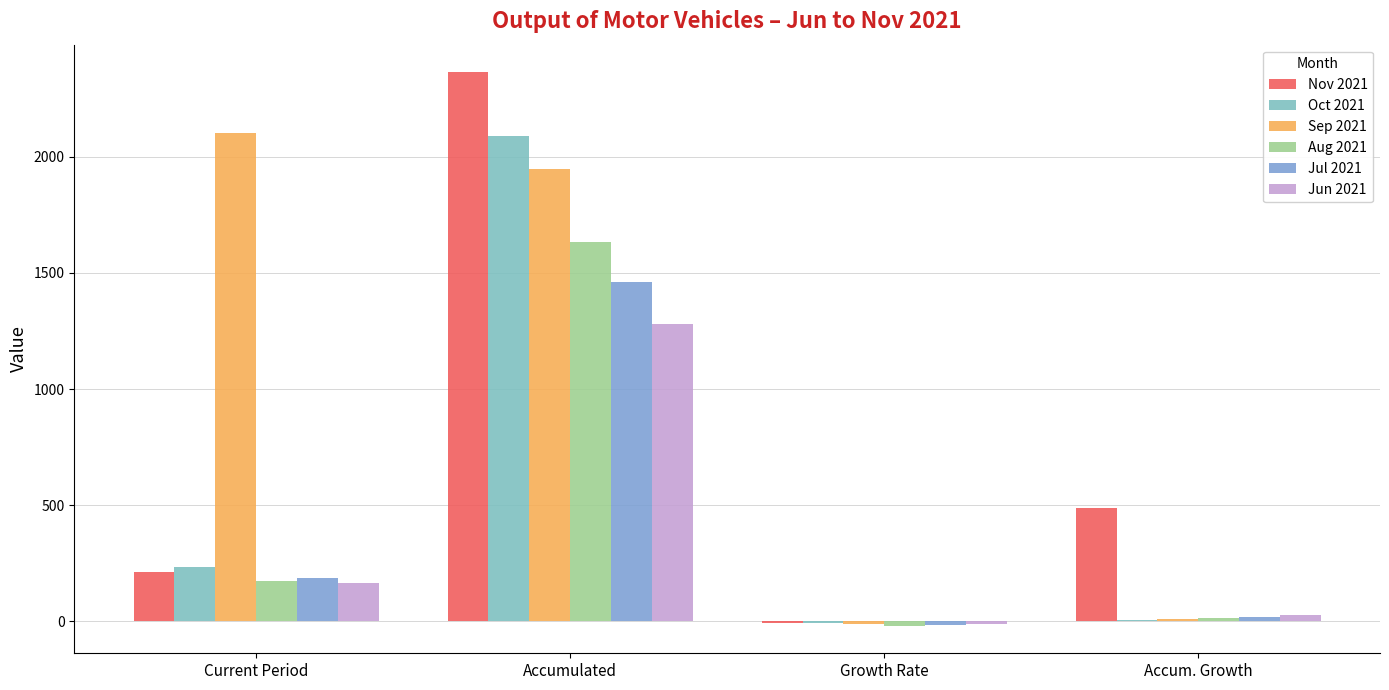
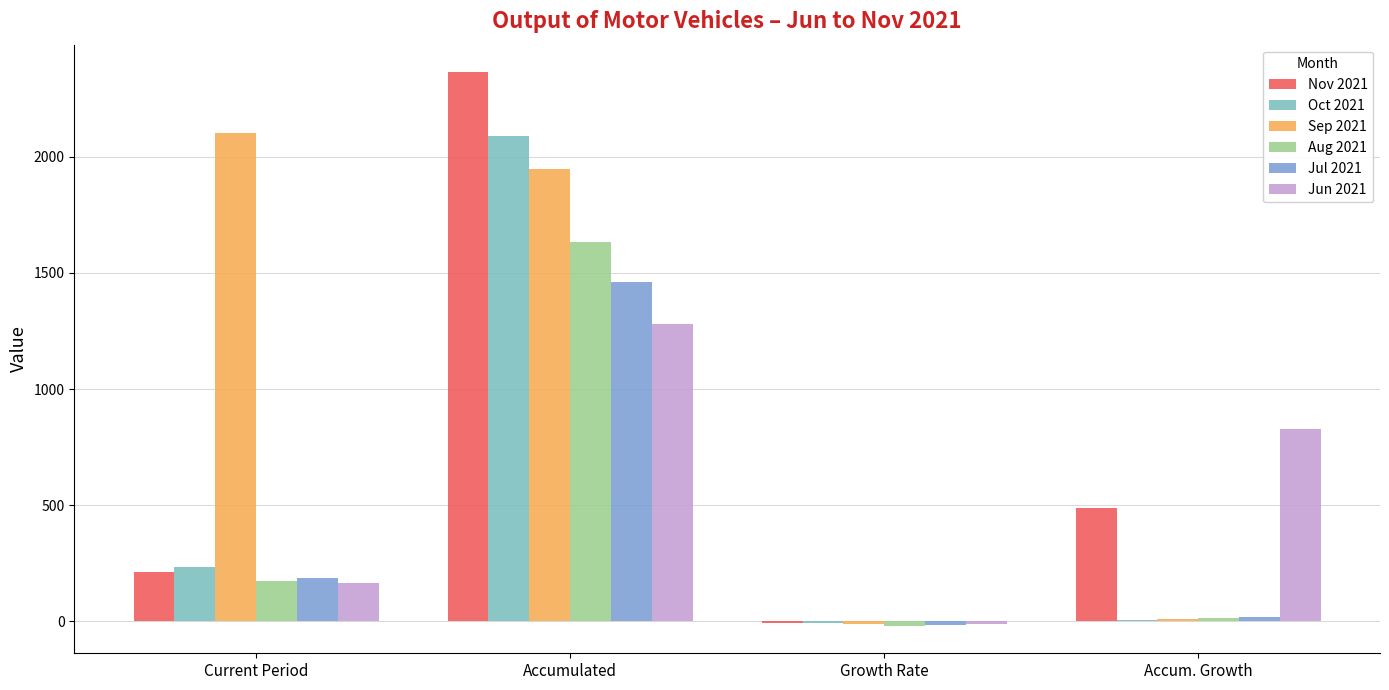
Jun 2021, Accum. Growth: 30 -> 830
